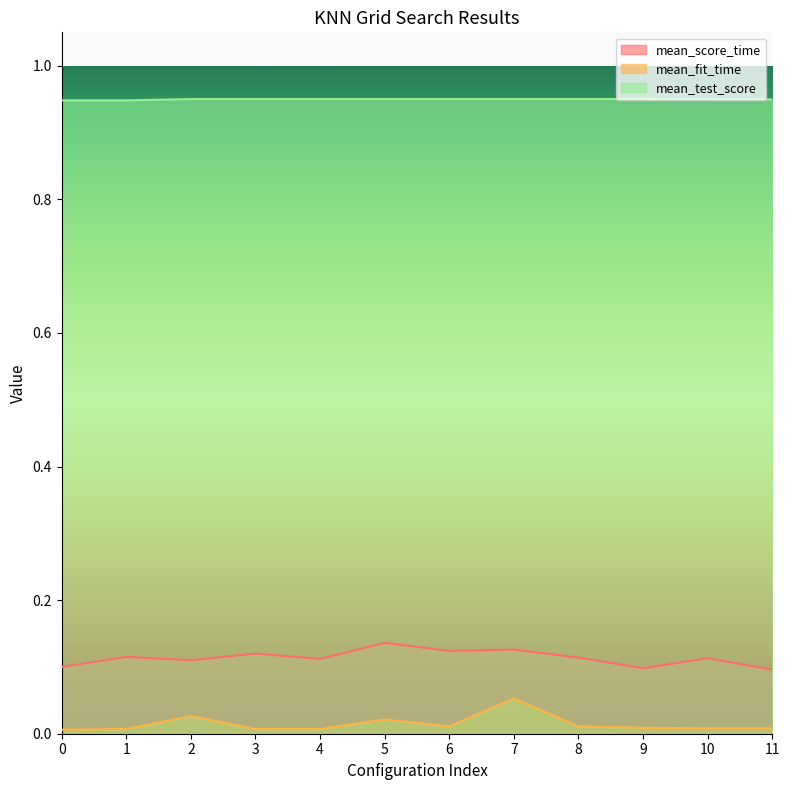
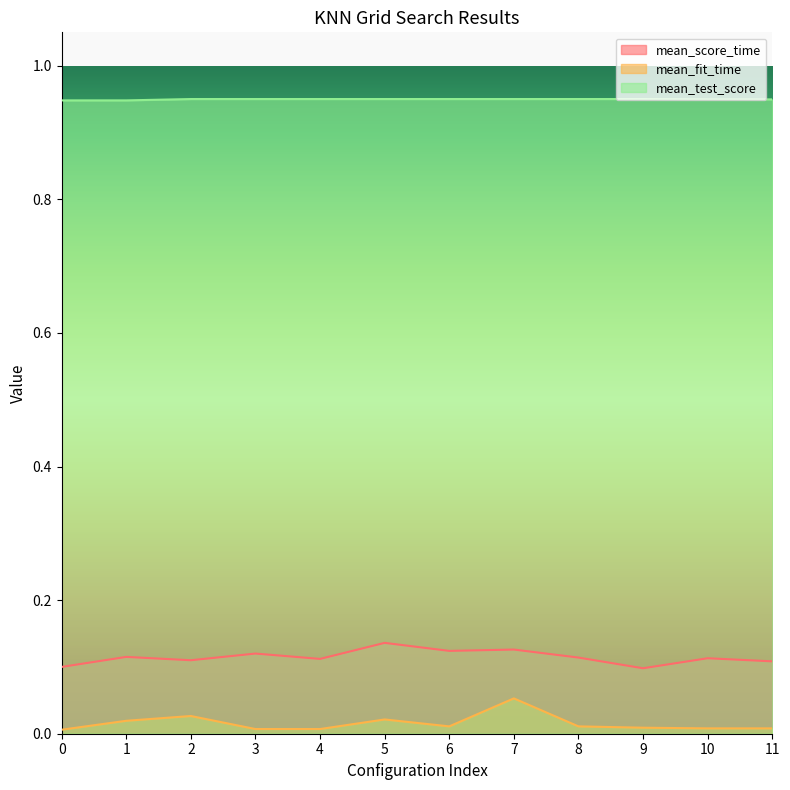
mean_fit_time, 1: 0.01 -> 0.02
mean_score_time, 11: 0.10 -> 0.11
